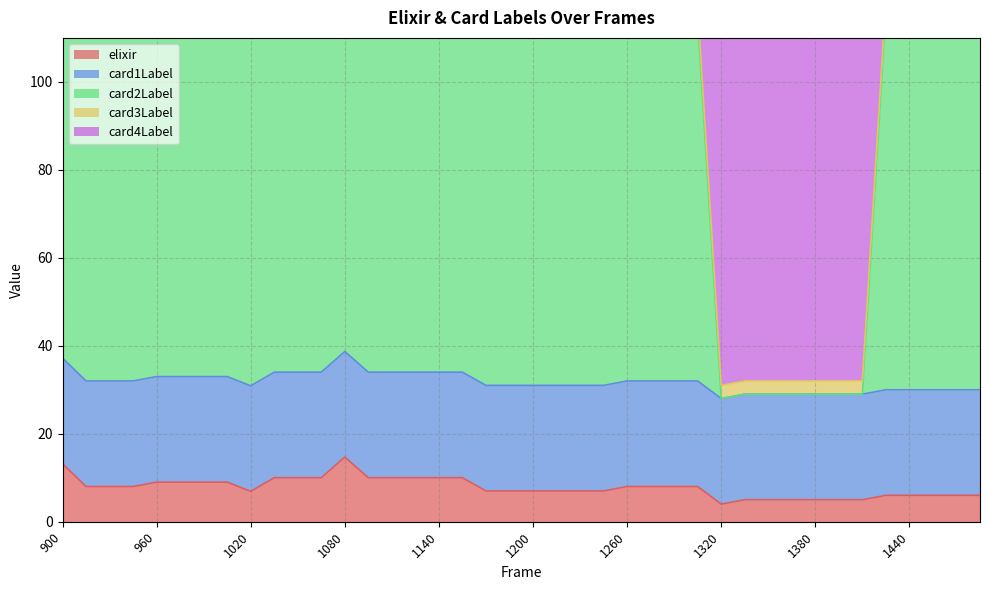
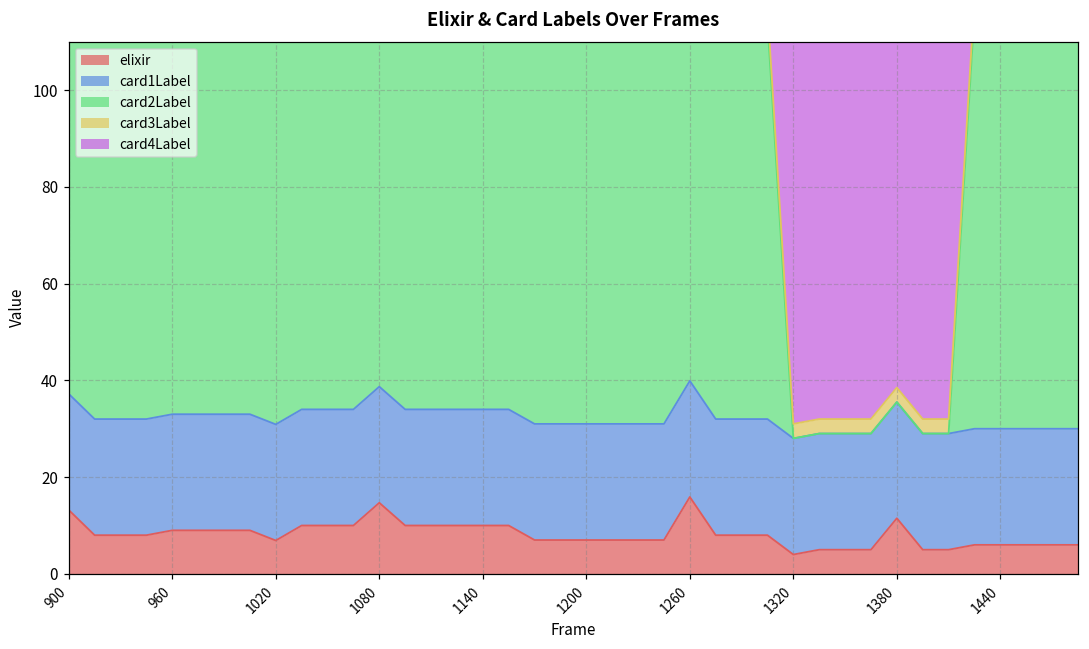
elixir, 1260: 8 -> 16
elixir, 1380: 5 -> 12
